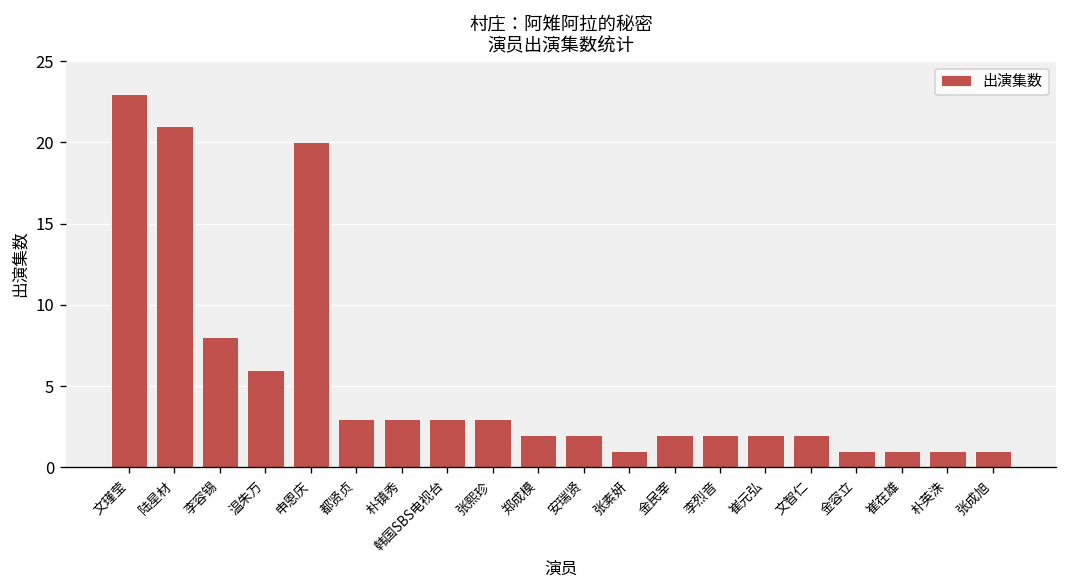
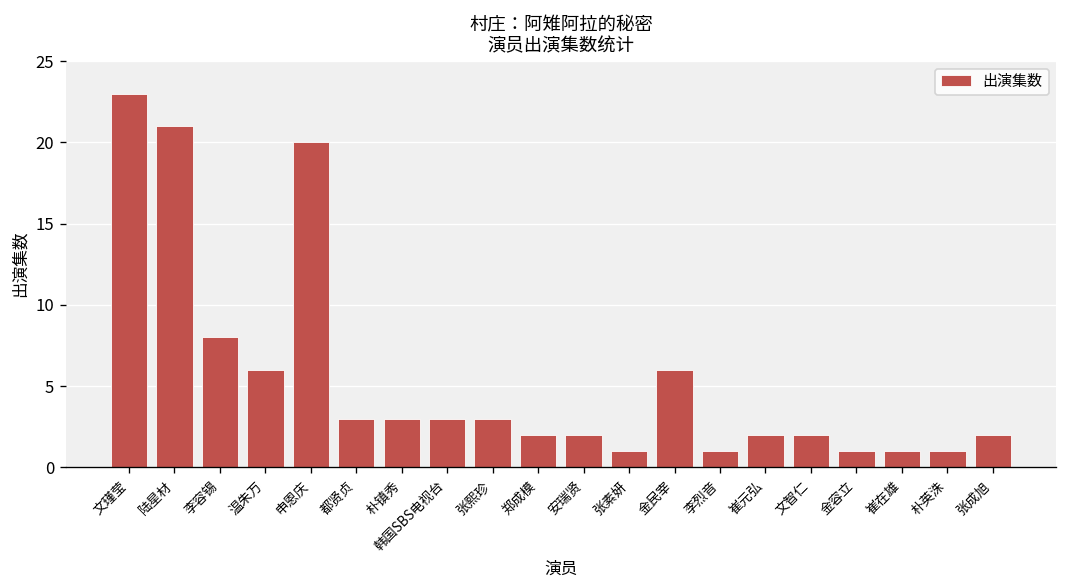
金民宰: 2 -> 6
李烈音: 2 -> 1
张成旭: 1 -> 2
